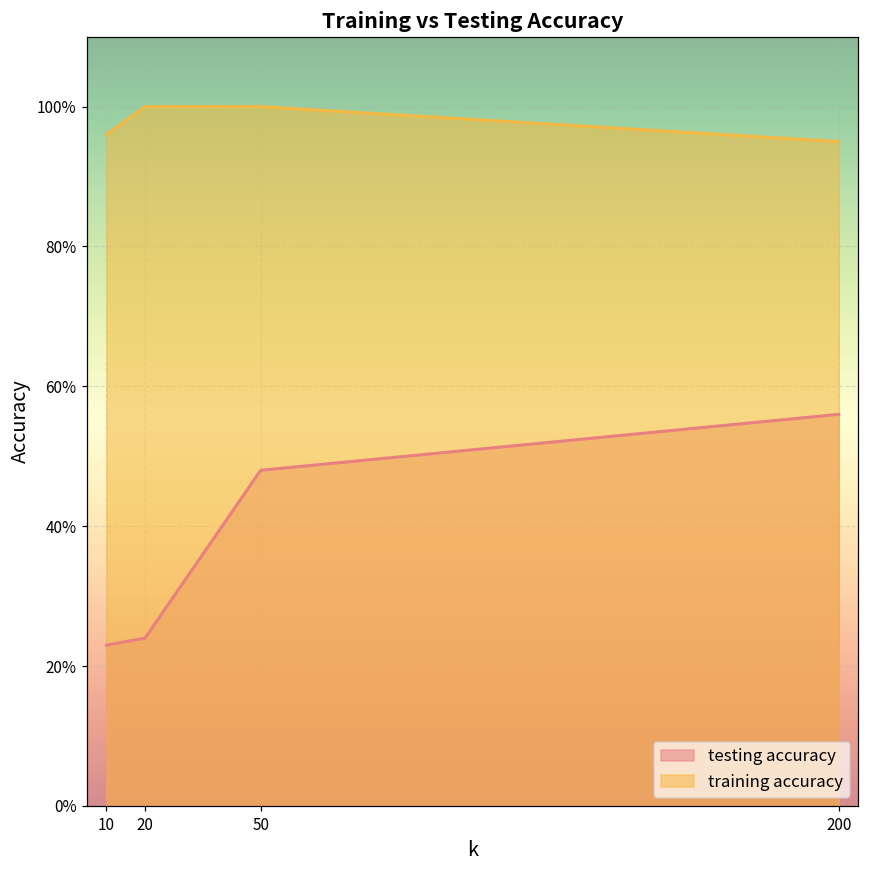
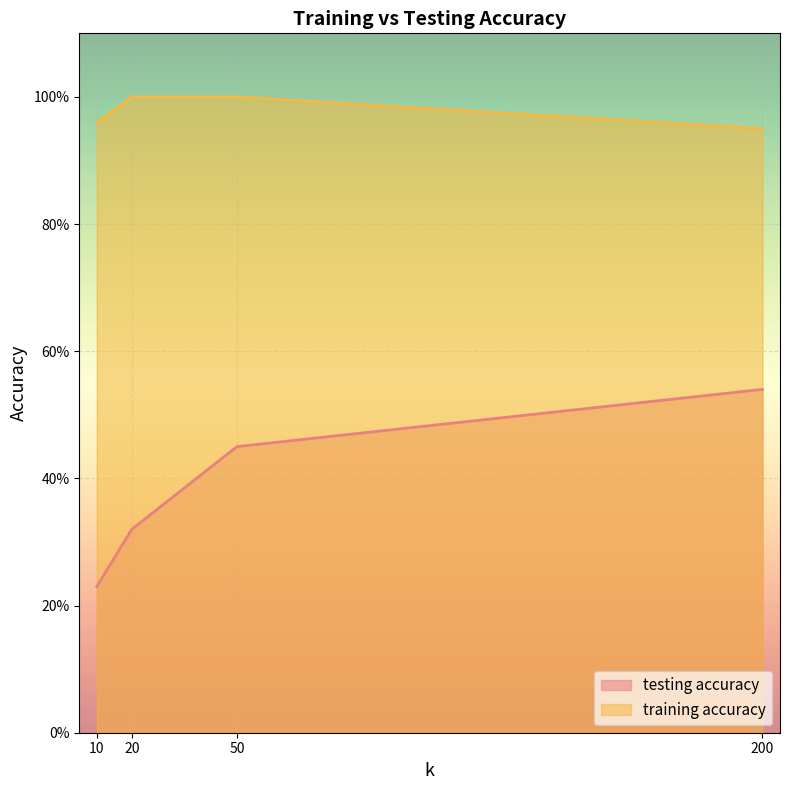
testing accuracy, 20: 24% -> 32%
testing accuracy, 50: 48% -> 45%
testing accuracy, 200: 56% -> 54%
